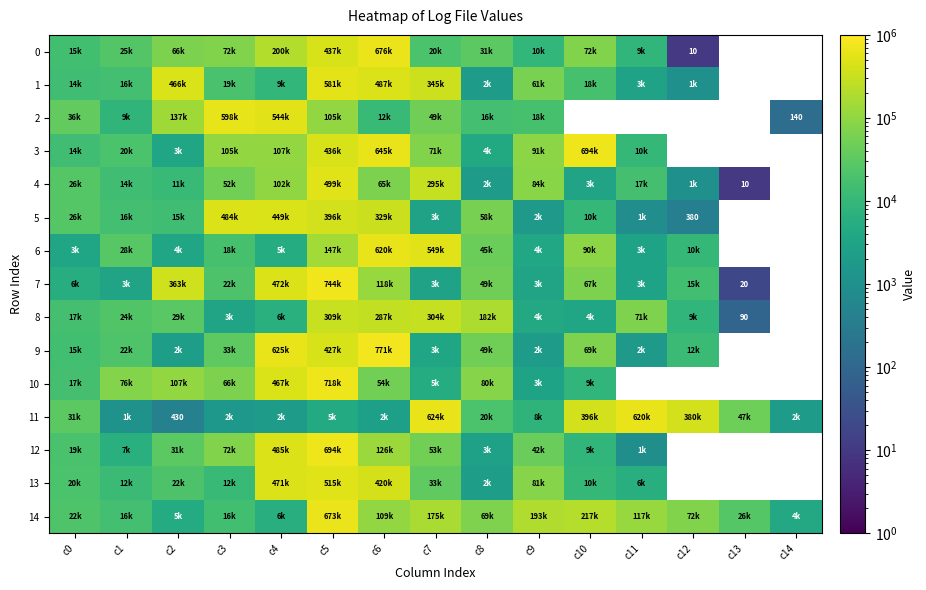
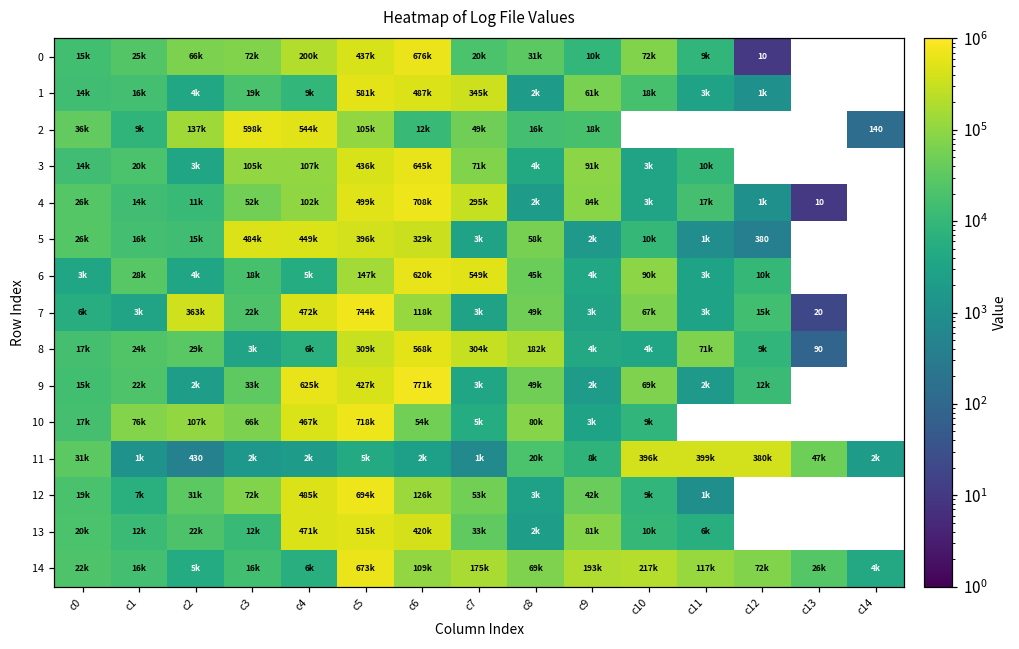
1, c2: 466k -> 4k
3, c10: 694k -> 3k
4, c6: 65k -> 708k
8, c6: 287k -> 568k
11, c7: 624k -> 1k
11, c11: 620k -> 399k
